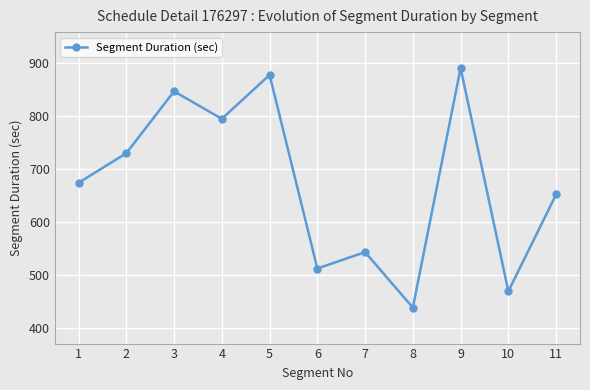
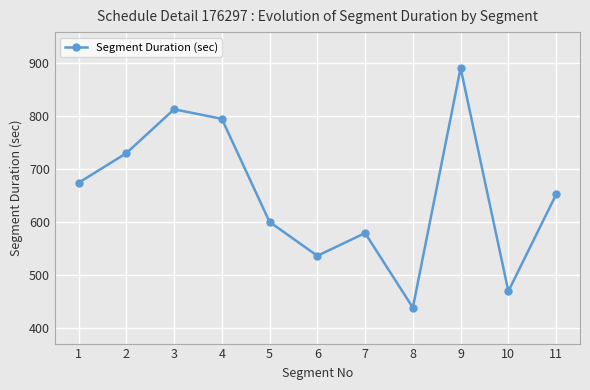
3: 850 -> 810
5: 880 -> 600
6: 510 -> 540
7: 540 -> 580
